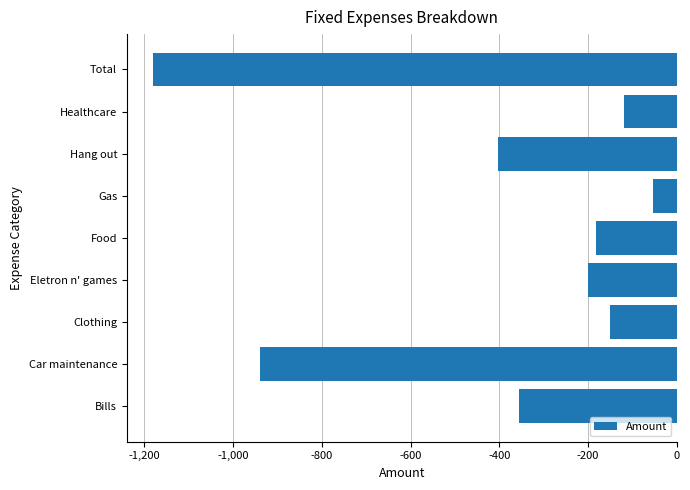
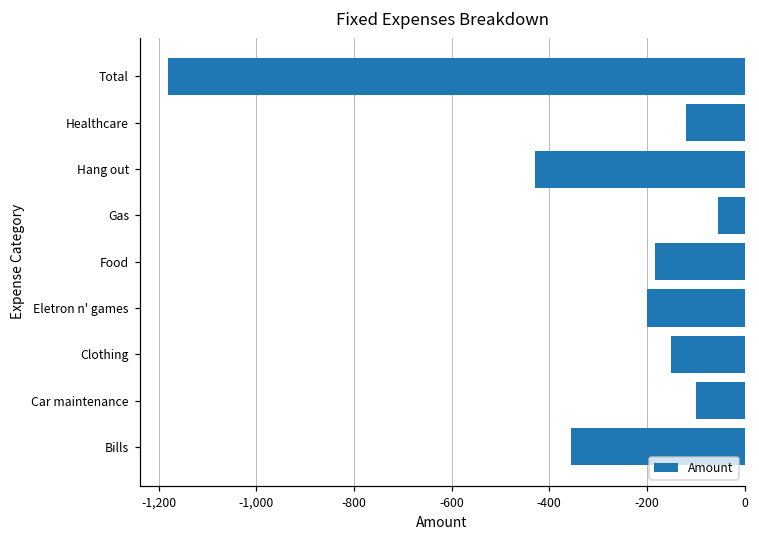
Hang out: -400 -> -430
Car maintenance: -940 -> -100
